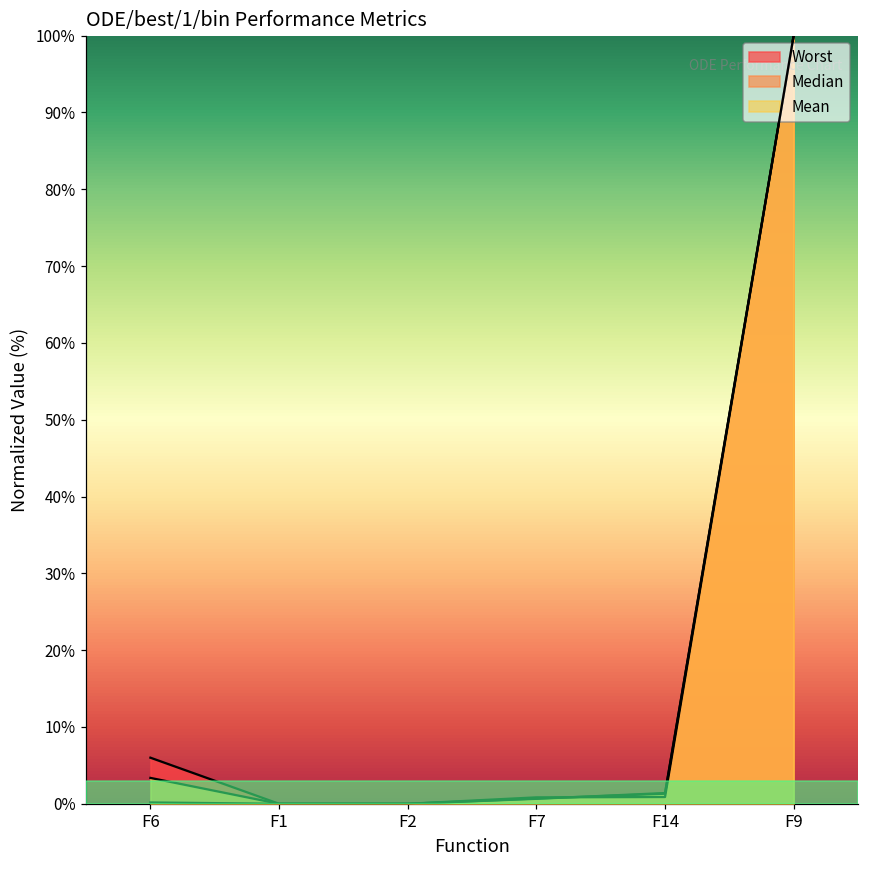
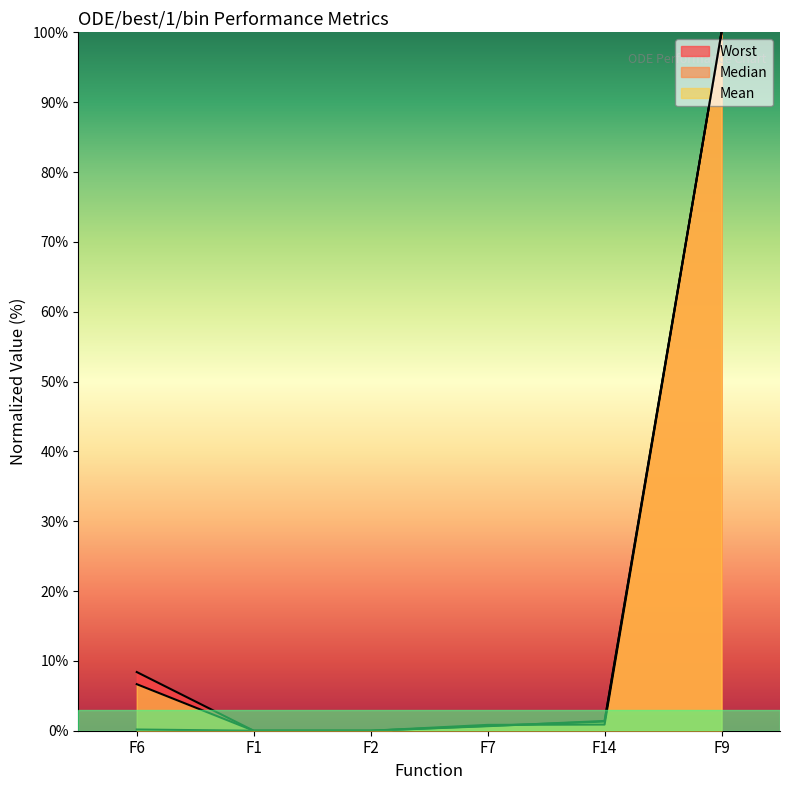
Worst, F6: 6% -> 8%
Mean, F6: 3% -> 7%
